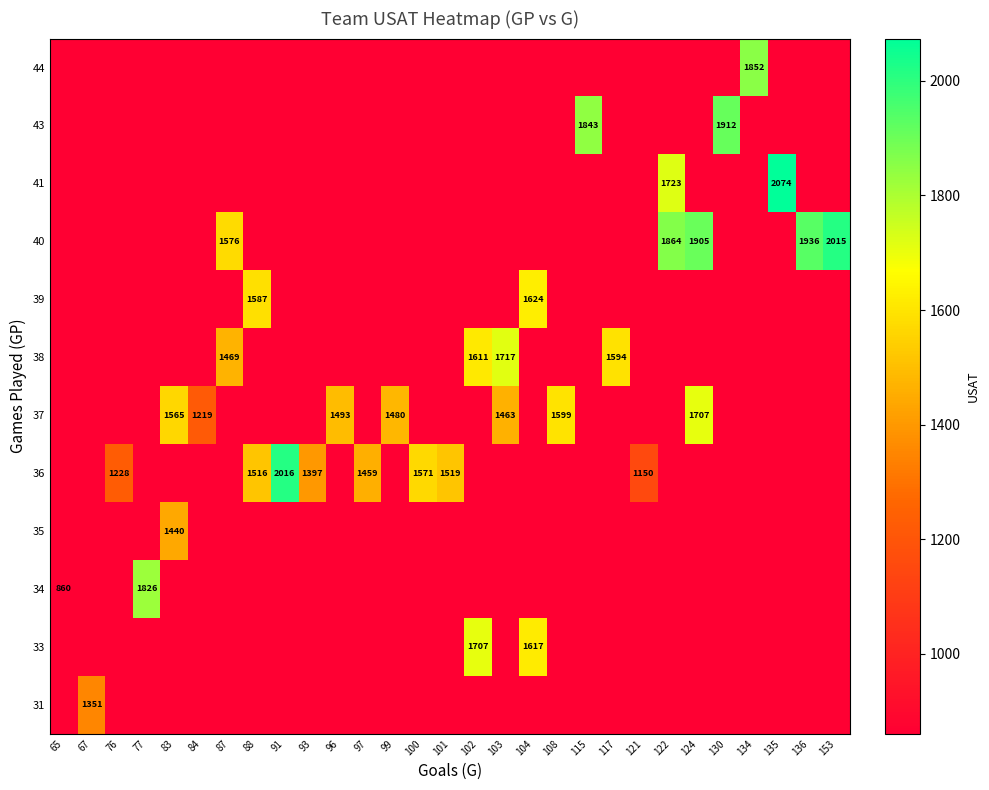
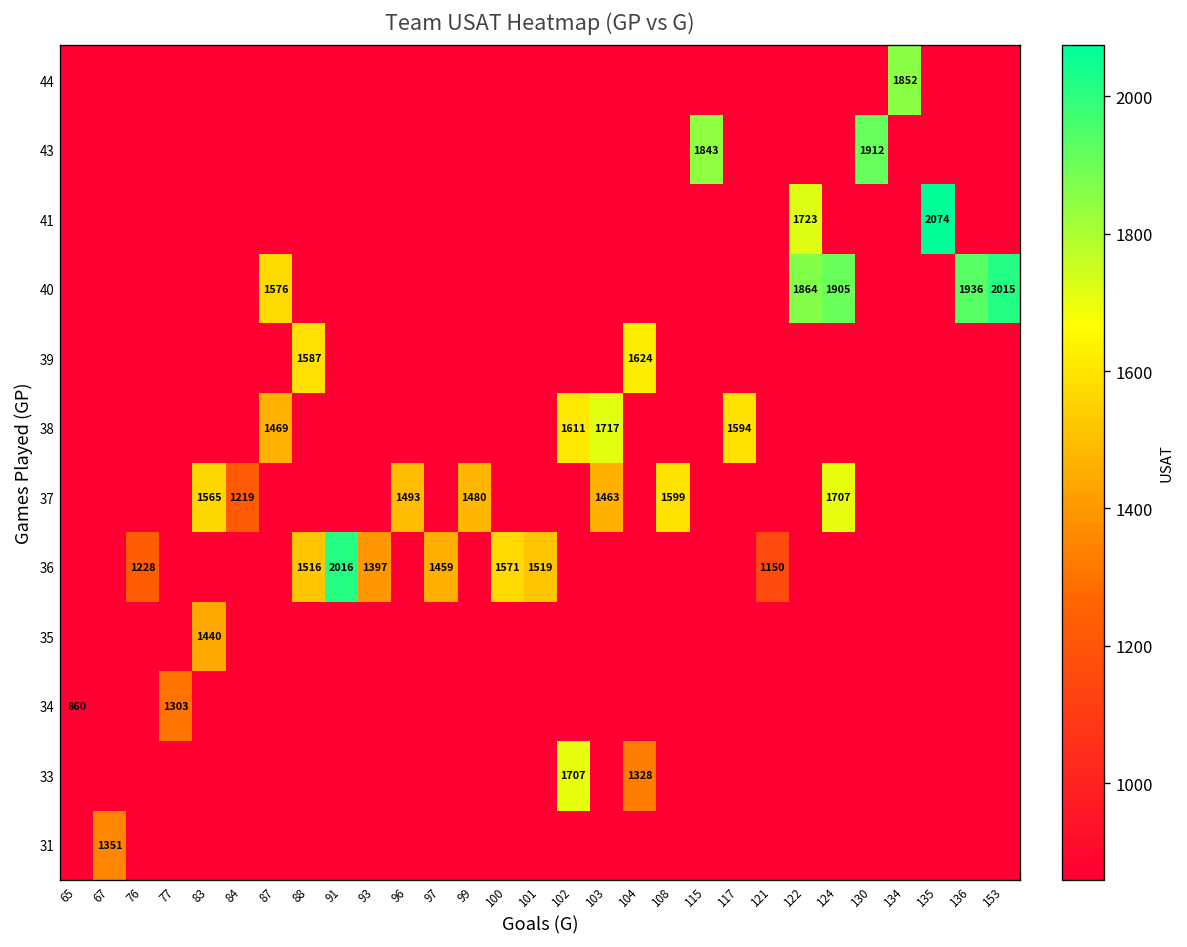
34, 77: 1826 -> 1303
33, 104: 1617 -> 1328
